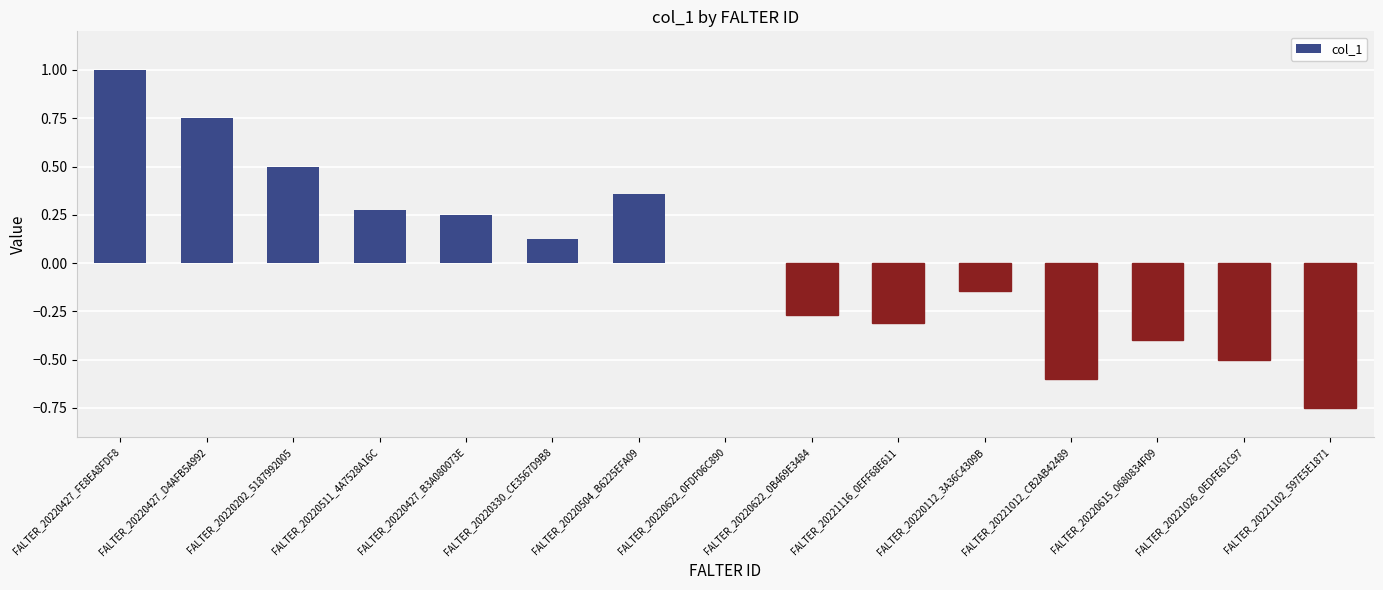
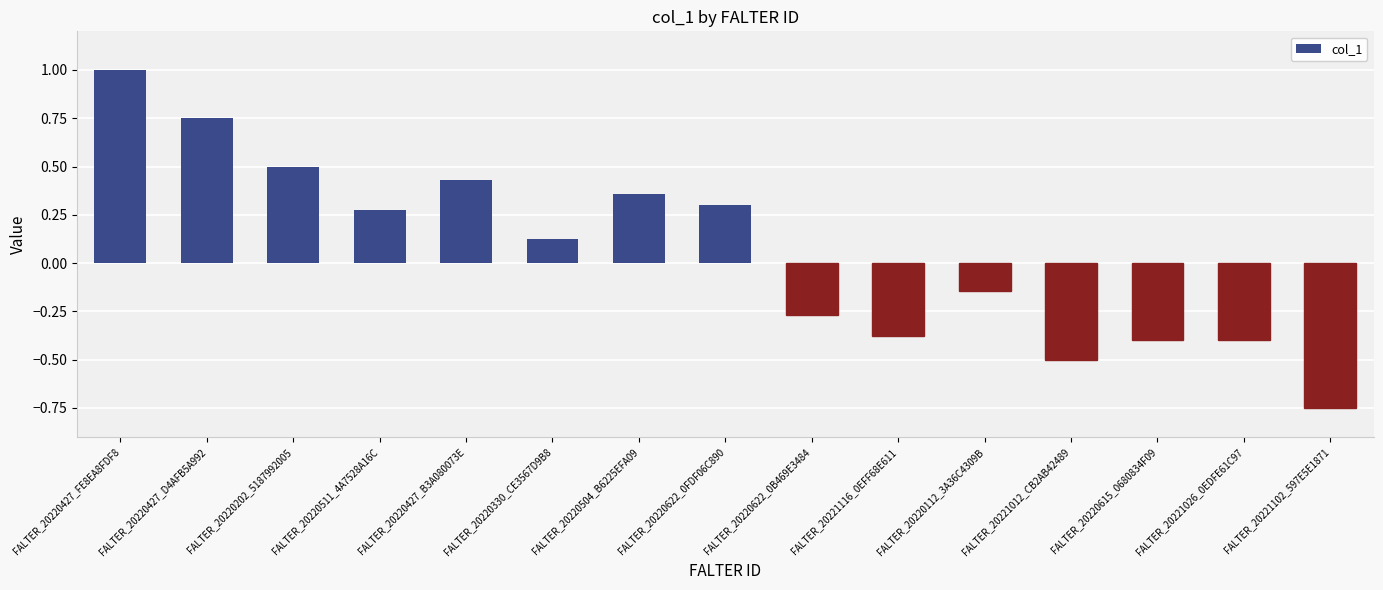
FALTER_20220427_B3A080073E: 0.25 -> 0.43
FALTER_20220622_0FDF06C890: 0.0 -> 0.3
FALTER_20221116_0EFF68E611: -0.31 -> -0.38
FALTER_20221012_CB2AB42489: -0.6 -> -0.5
FALTER_20221026_0EDFE61C97: -0.5 -> -0.4
